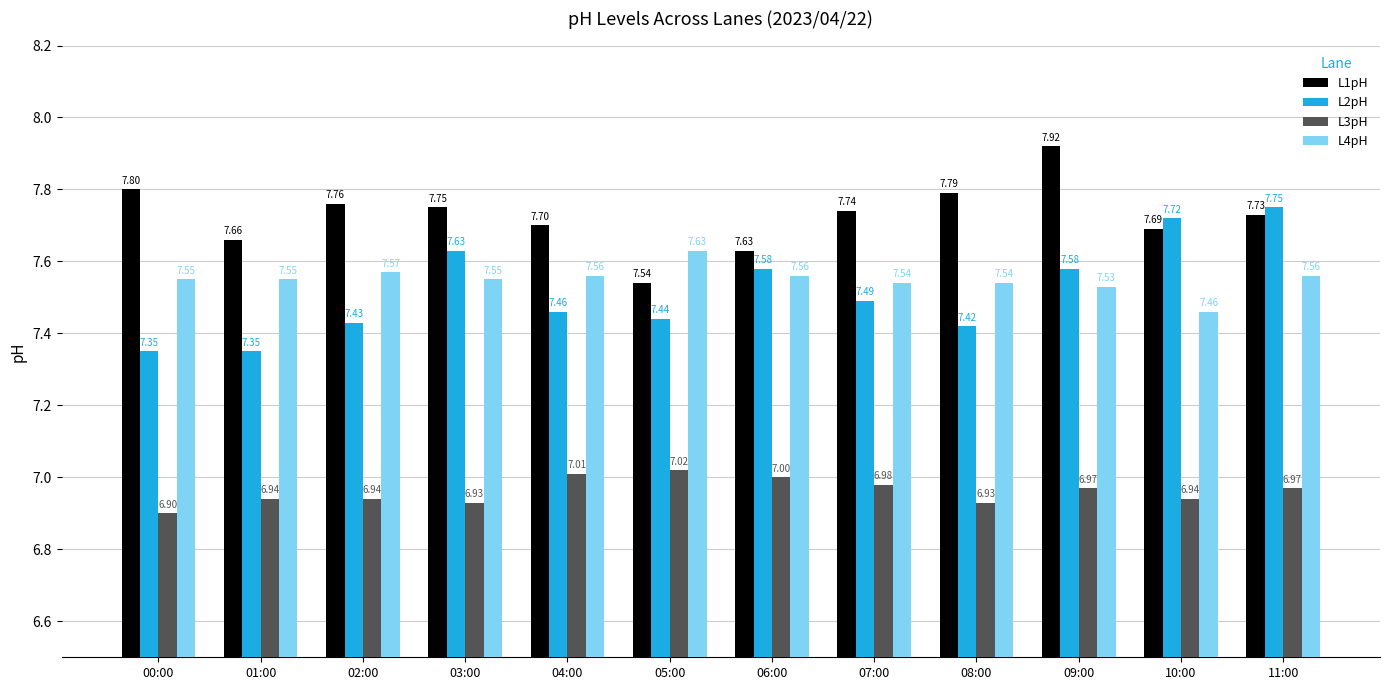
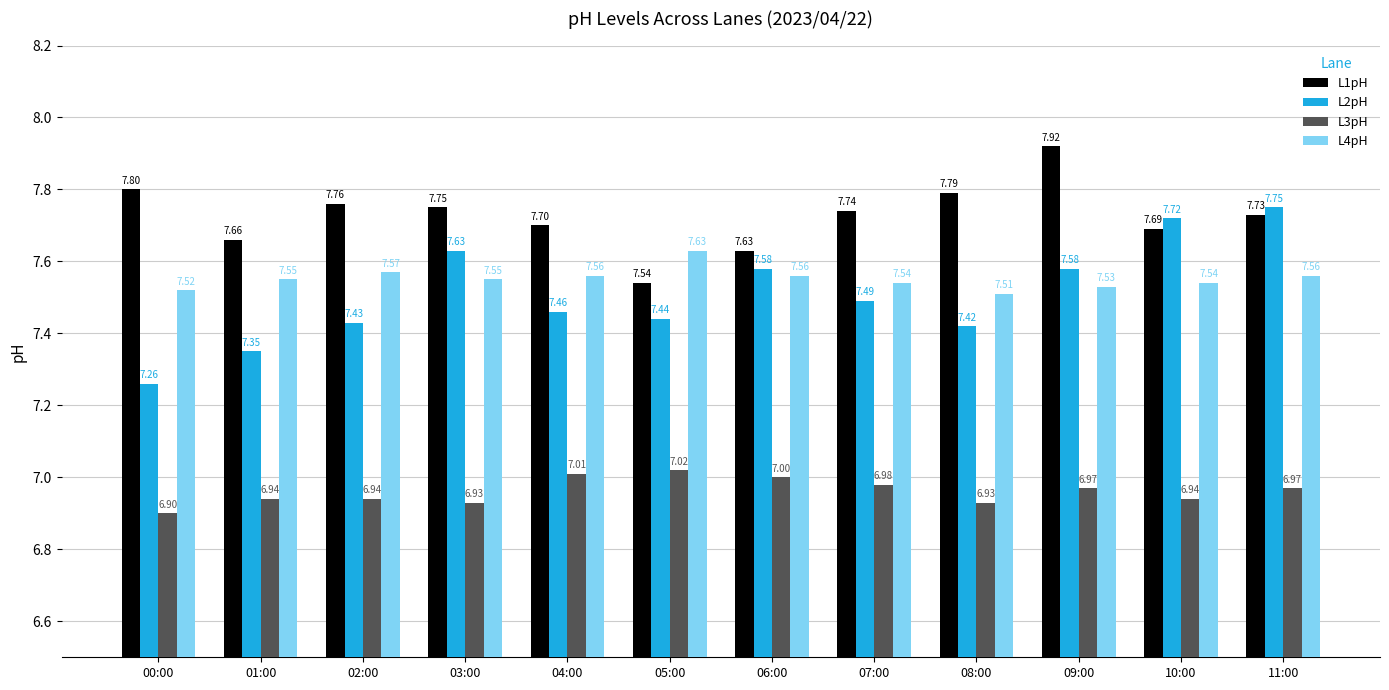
L2pH, 00:00: 7.35 -> 7.26
L4pH, 00:00: 7.55 -> 7.52
L4pH, 08:00: 7.54 -> 7.51
L4pH, 10:00: 7.46 -> 7.54
